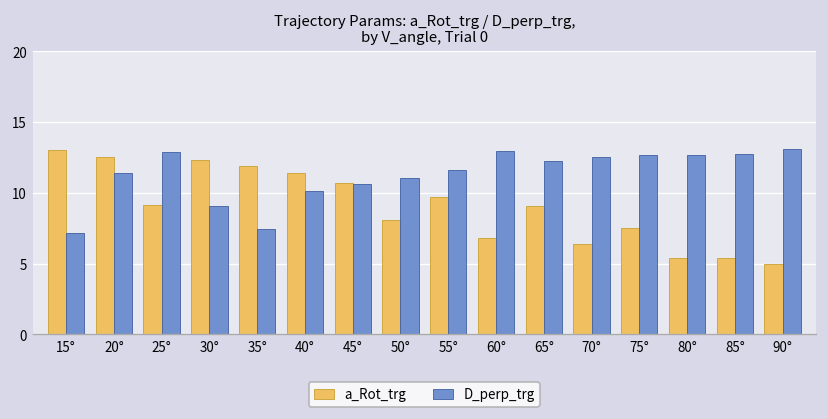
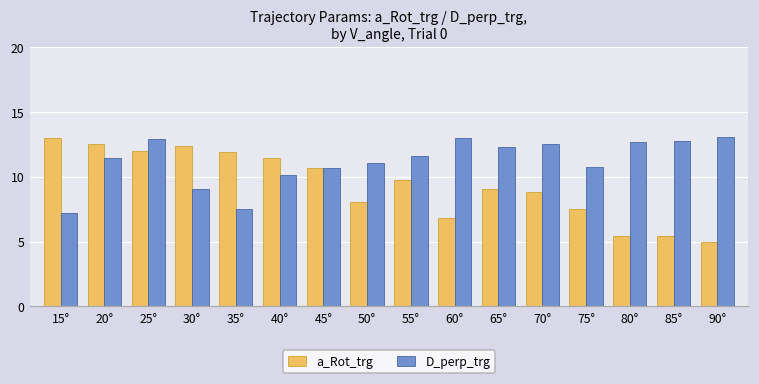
a_Rot_trg, 25°: 9.1 -> 12.0
a_Rot_trg, 70°: 6.4 -> 8.8
D_perp_trg, 75°: 12.7 -> 10.7
